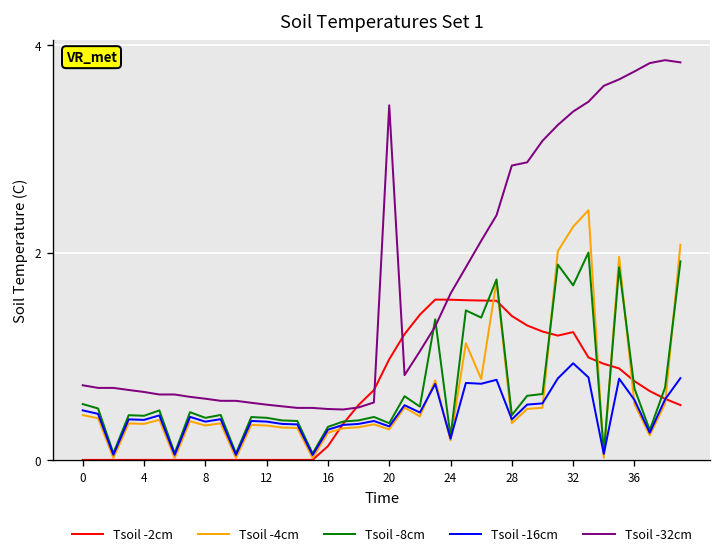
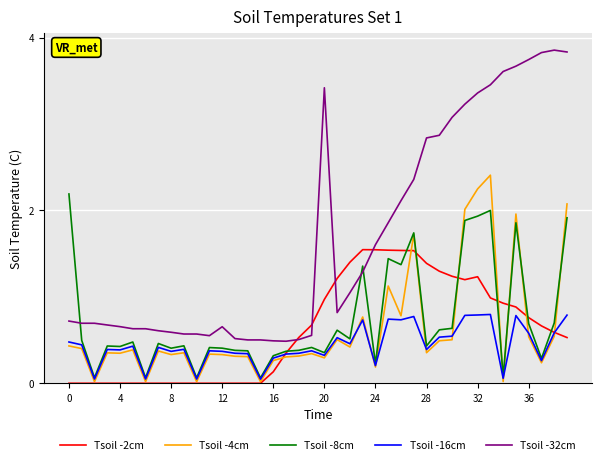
Tsoil -8cm, 0: 0.5 -> 2.2
Tsoil -32cm, 12: 0.5 -> 0.7
Tsoil -8cm, 32: 1.7 -> 1.9
Tsoil -16cm, 32: 0.9 -> 0.8
